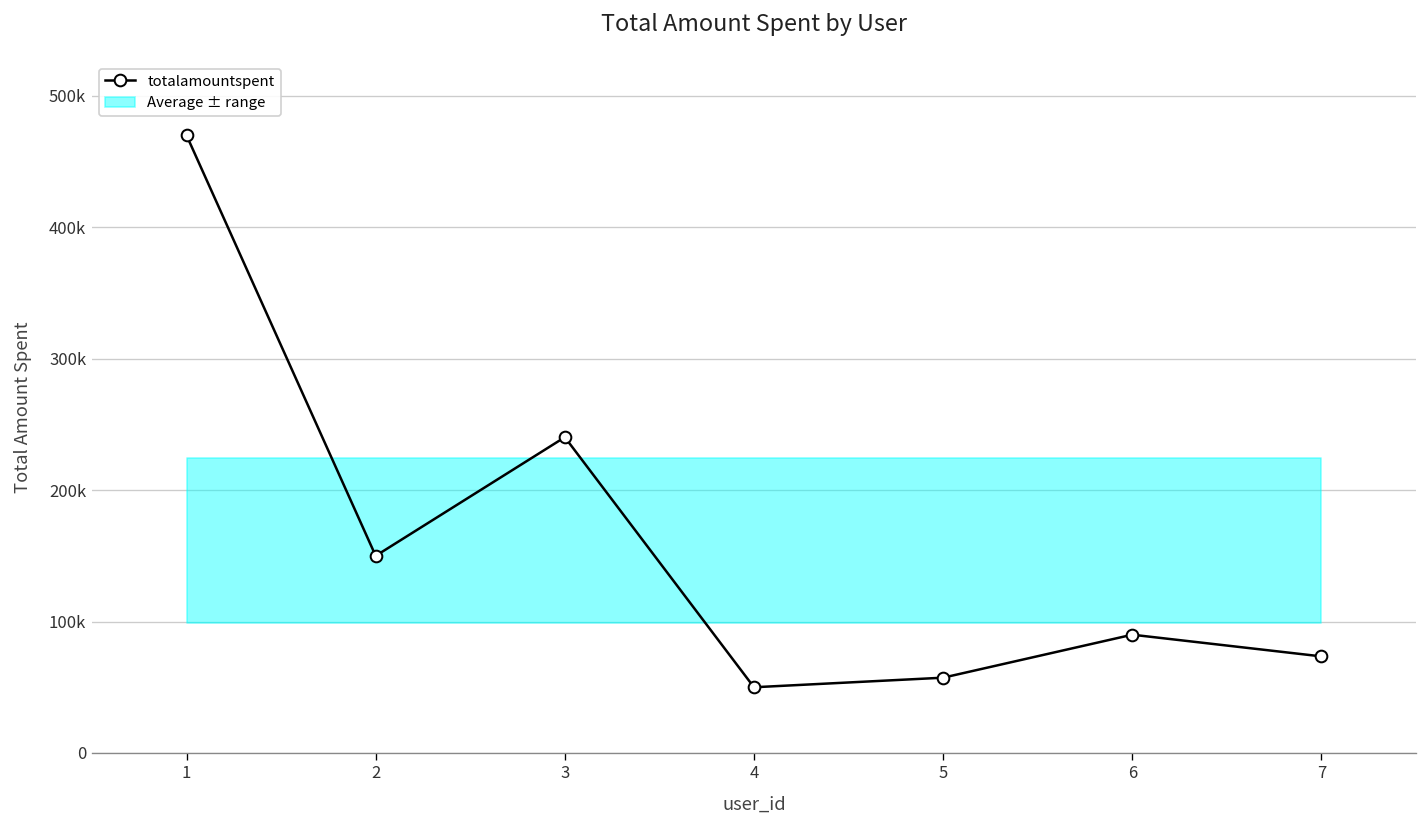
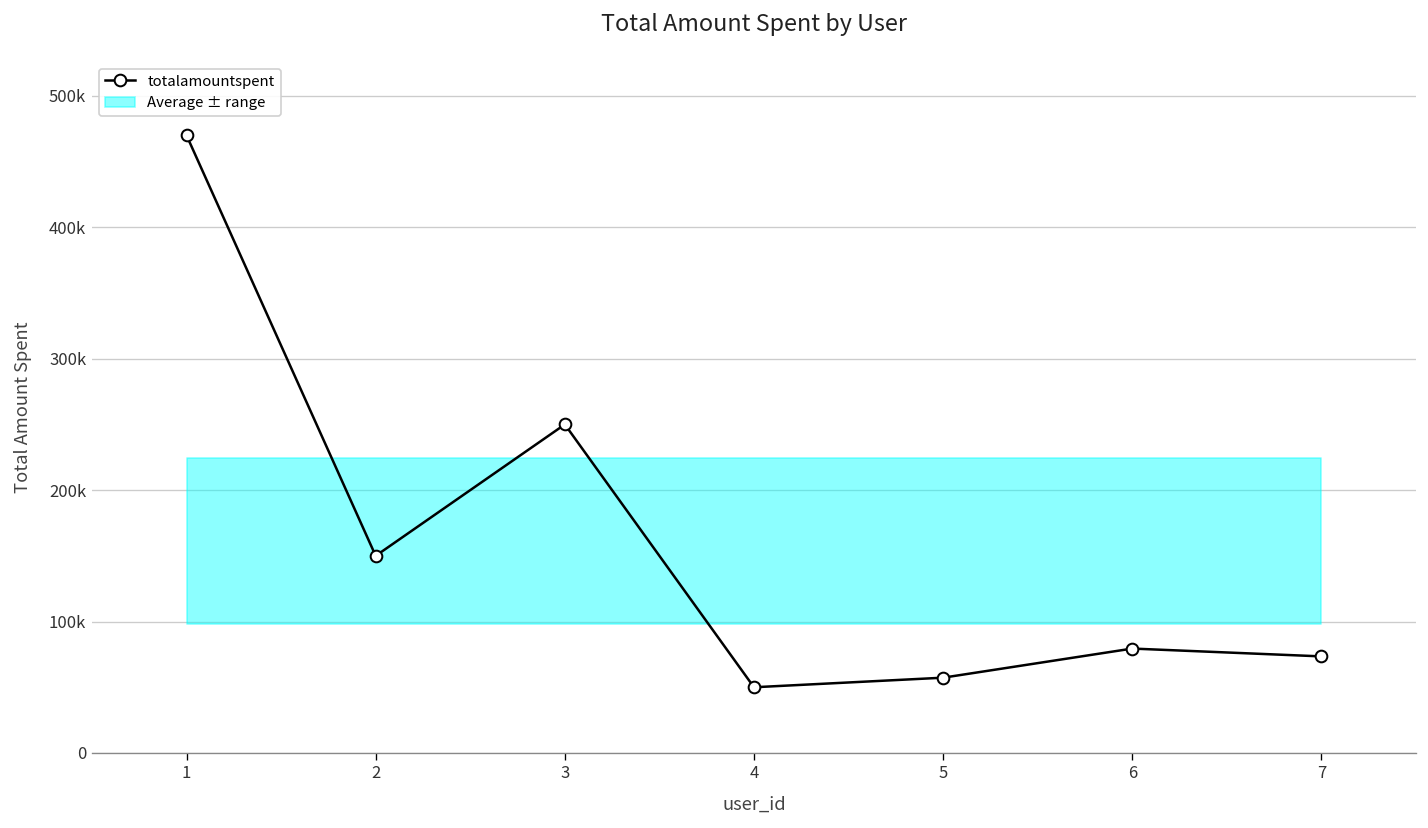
totalamountspent, 3: 240000 -> 250000
totalamountspent, 6: 90000 -> 79000
